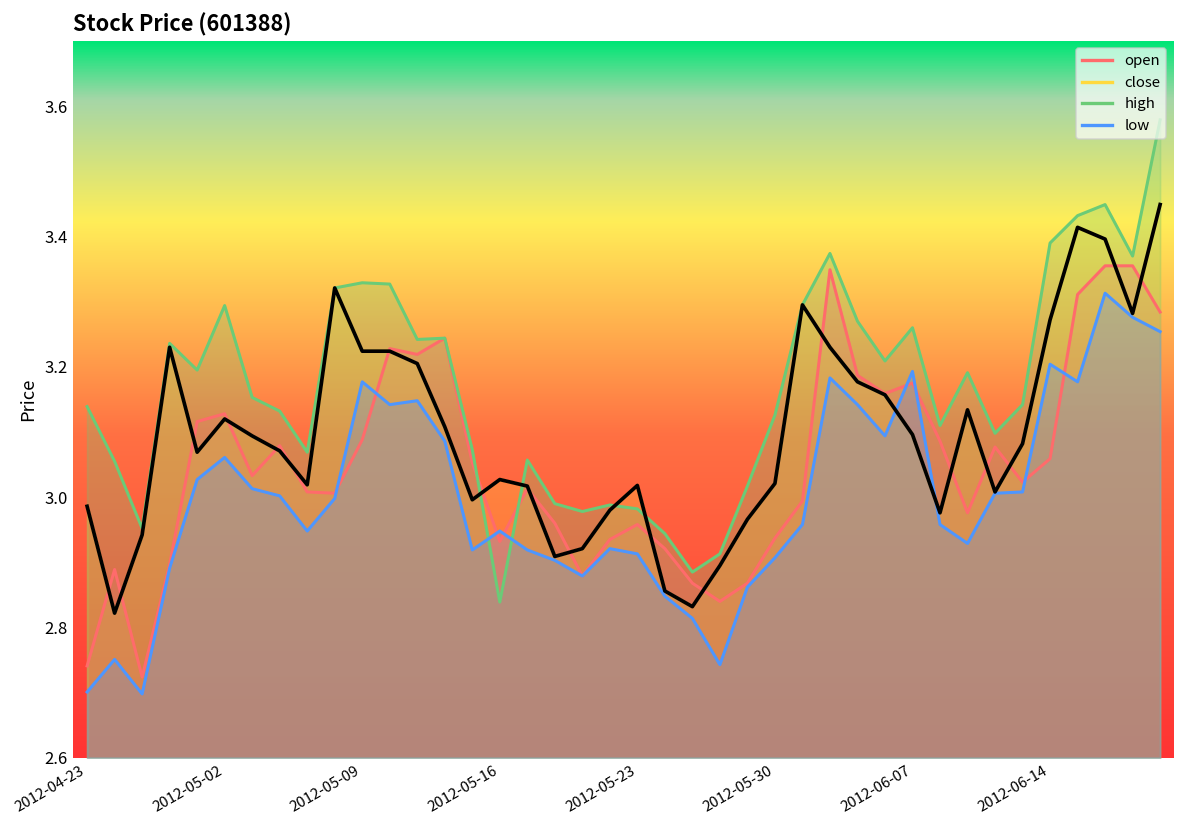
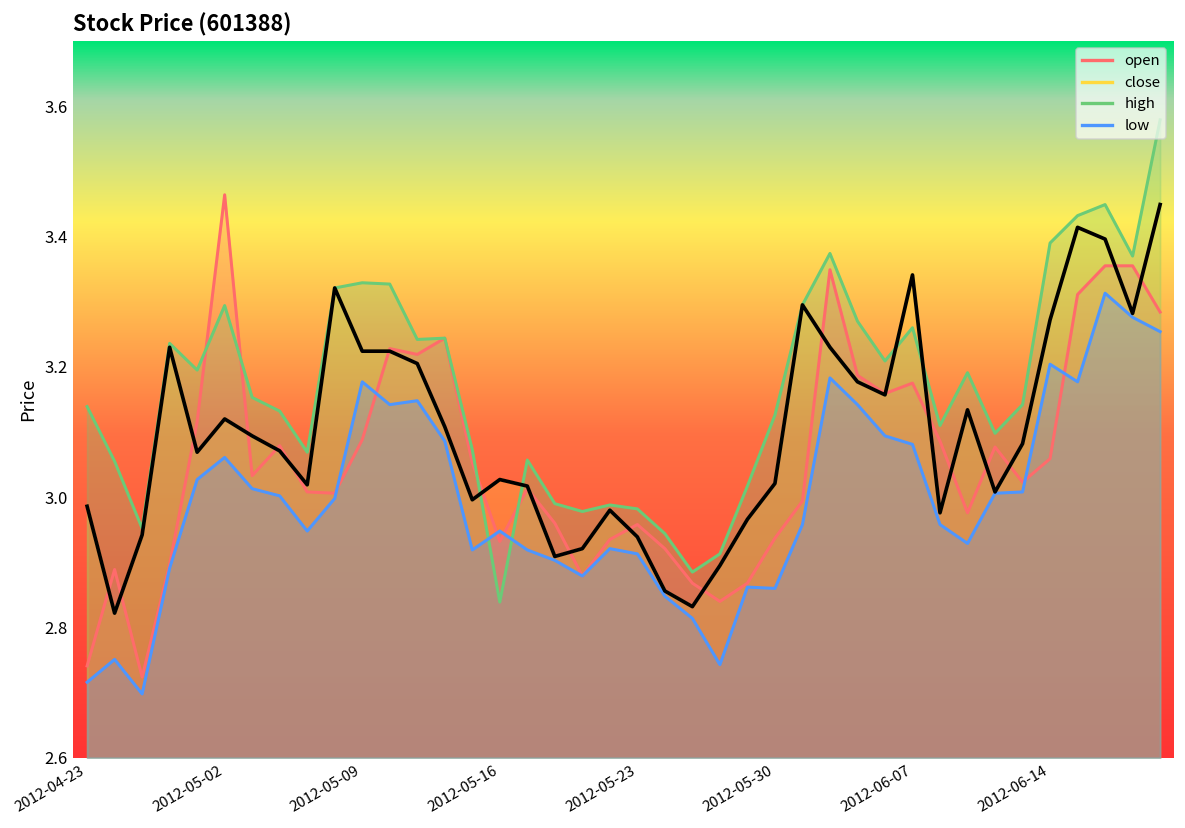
low, 2012-04-23: 2.70 -> 2.72
open, 2012-05-02: 3.13 -> 3.46
close, 2012-05-23: 3.02 -> 2.94
low, 2012-05-30: 2.91 -> 2.86
close, 2012-06-07: 3.10 -> 3.34
low, 2012-06-07: 3.19 -> 3.08
